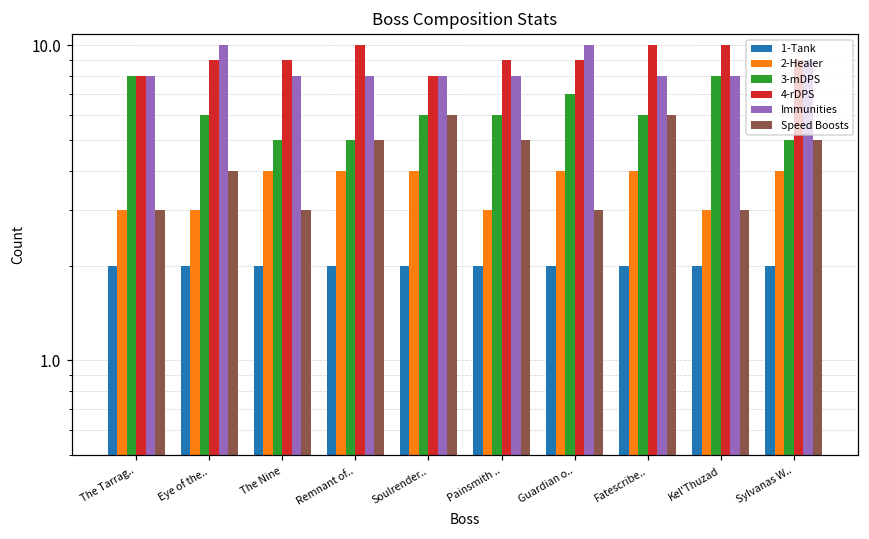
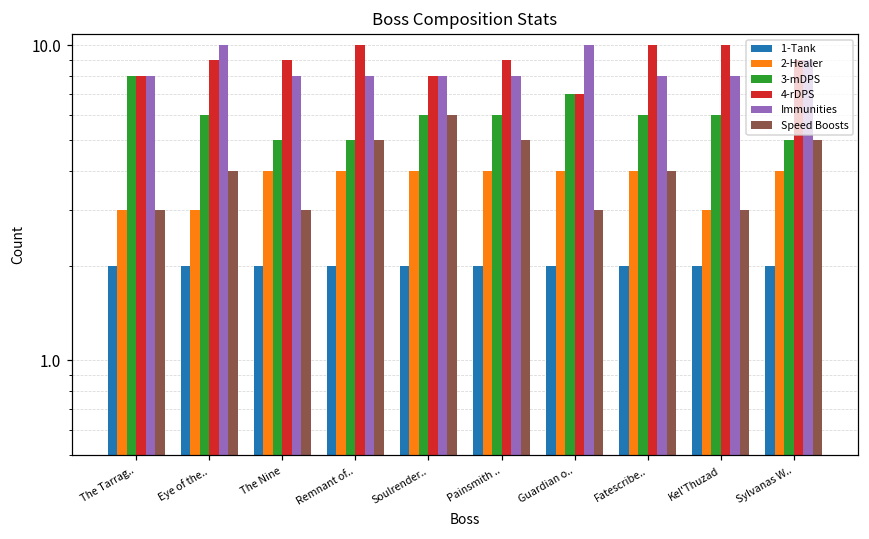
2-Healer, Painsmith ..: 3 -> 4
4-rDPS, Guardian o..: 9 -> 7
Speed Boosts, Fatescribe..: 6 -> 4
3-mDPS, Kel'Thuzad: 8 -> 6
